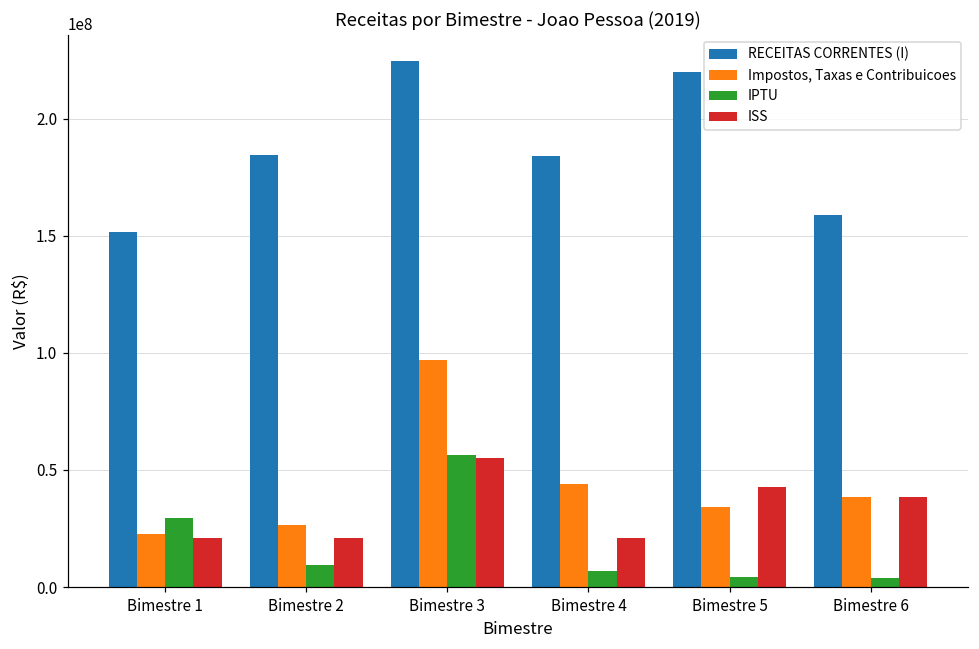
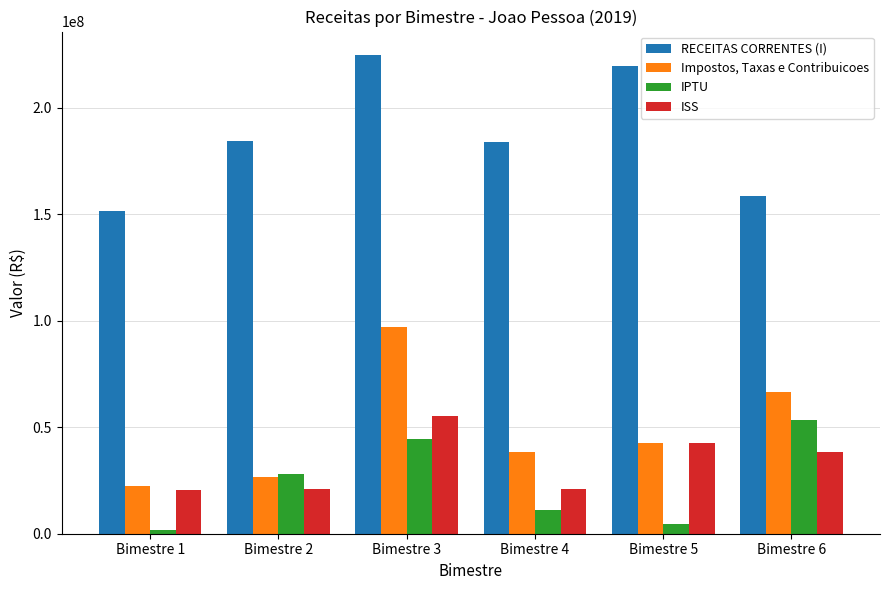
IPTU, Bimestre 1: 30000000 -> 2000000
IPTU, Bimestre 2: 9000000 -> 28000000
IPTU, Bimestre 3: 57000000 -> 44000000
Impostos, Taxas e Contribuicoes, Bimestre 4: 44000000 -> 39000000
IPTU, Bimestre 4: 7000000 -> 11000000
Impostos, Taxas e Contribuicoes, Bimestre 5: 34000000 -> 43000000
Impostos, Taxas e Contribuicoes, Bimestre 6: 38000000 -> 67000000
IPTU, Bimestre 6: 4000000 -> 53000000
